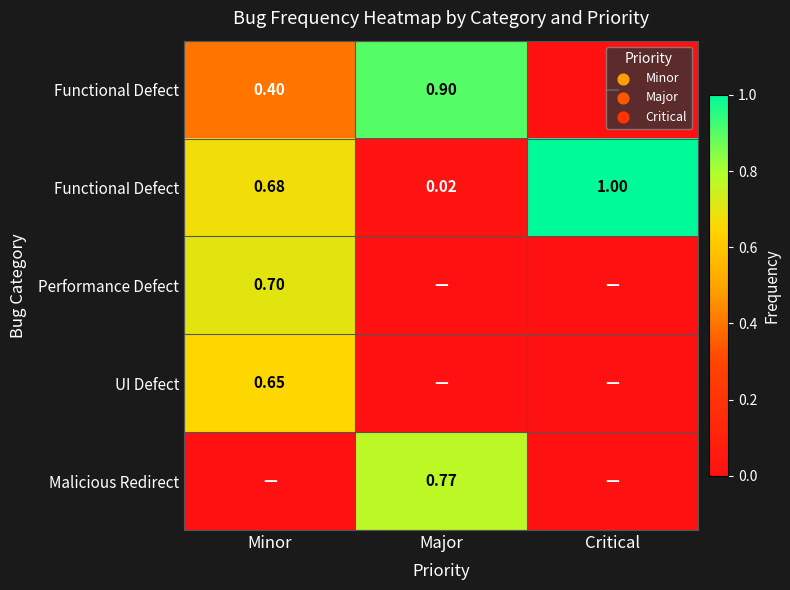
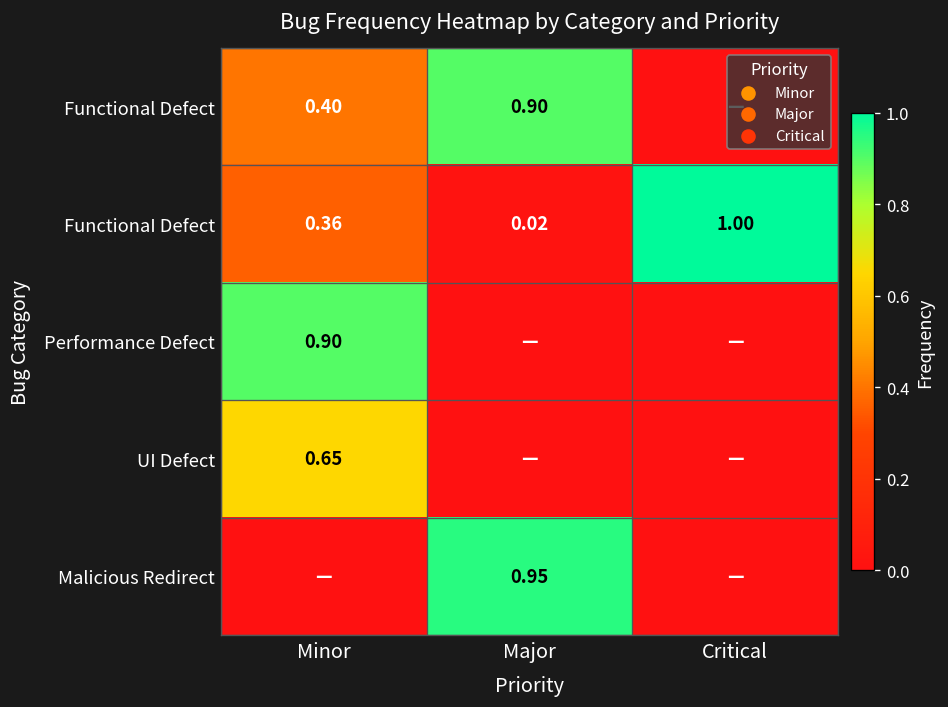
FunctionaI Defect, Minor: 0.68 -> 0.36
Performance Defect, Minor: 0.70 -> 0.90
Malicious Redirect, Major: 0.77 -> 0.95
